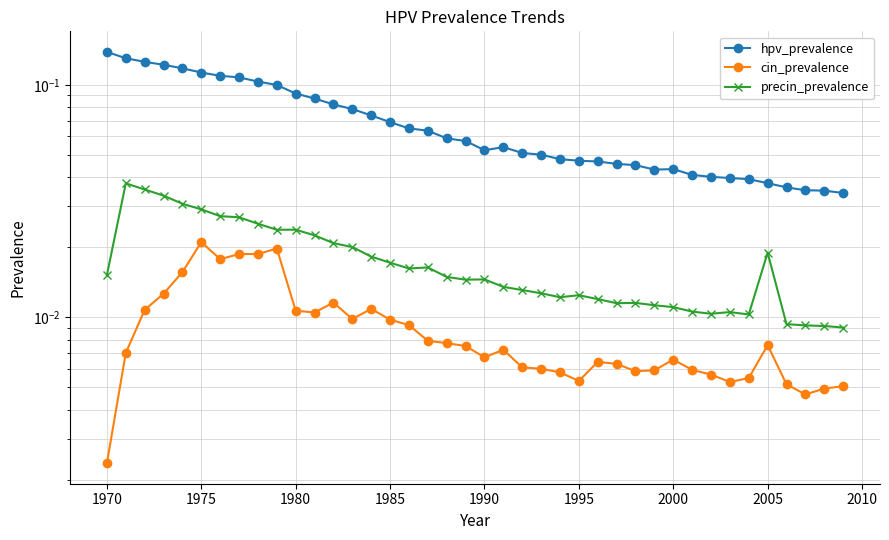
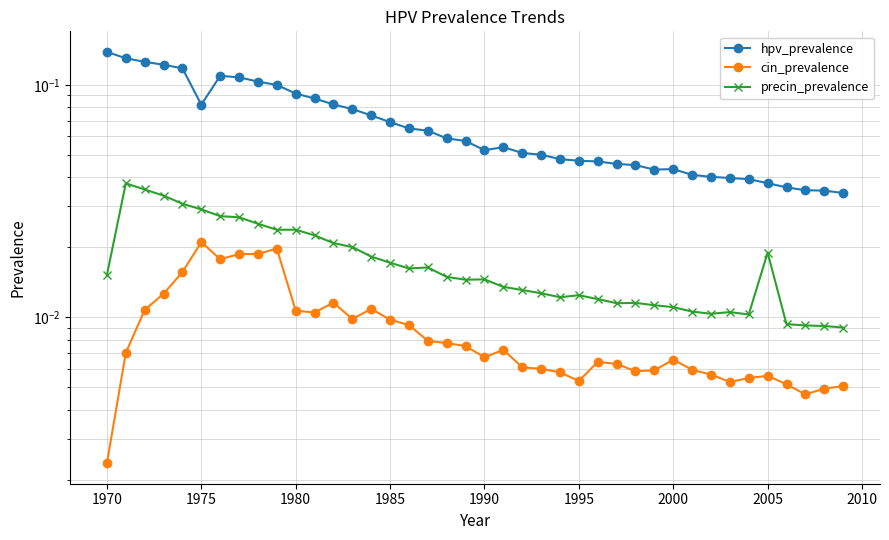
hpv_prevalence, 1975: 0.11 -> 0.082
cin_prevalence, 2005: 0.0076 -> 0.0056
